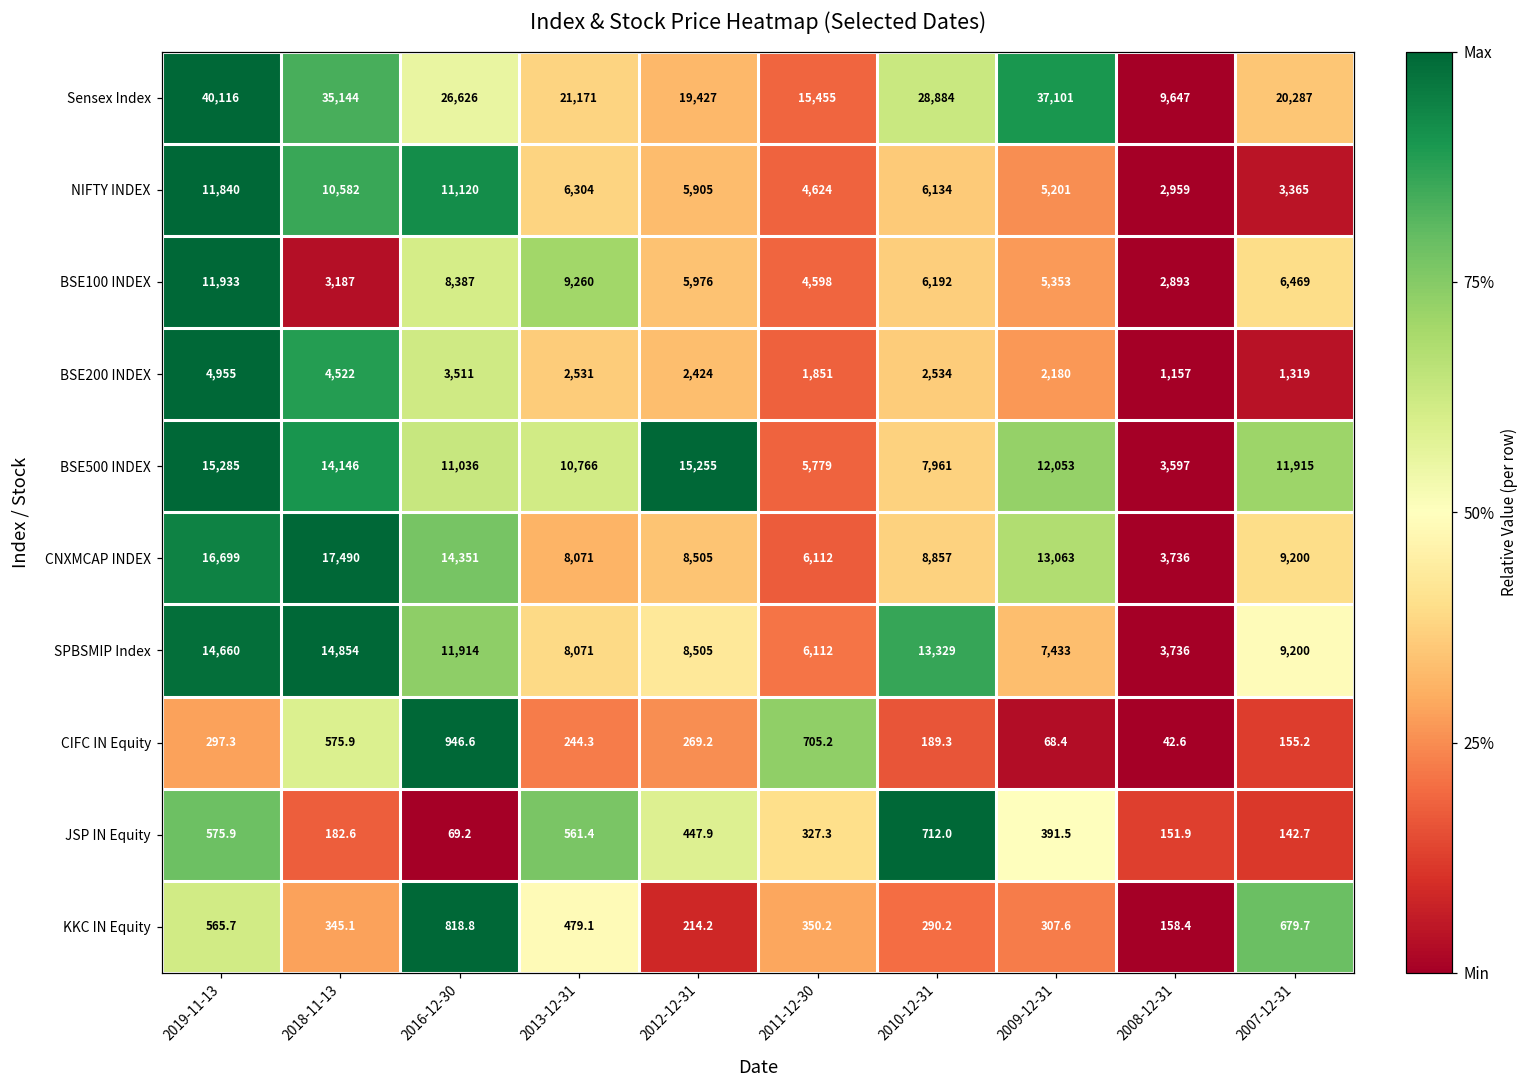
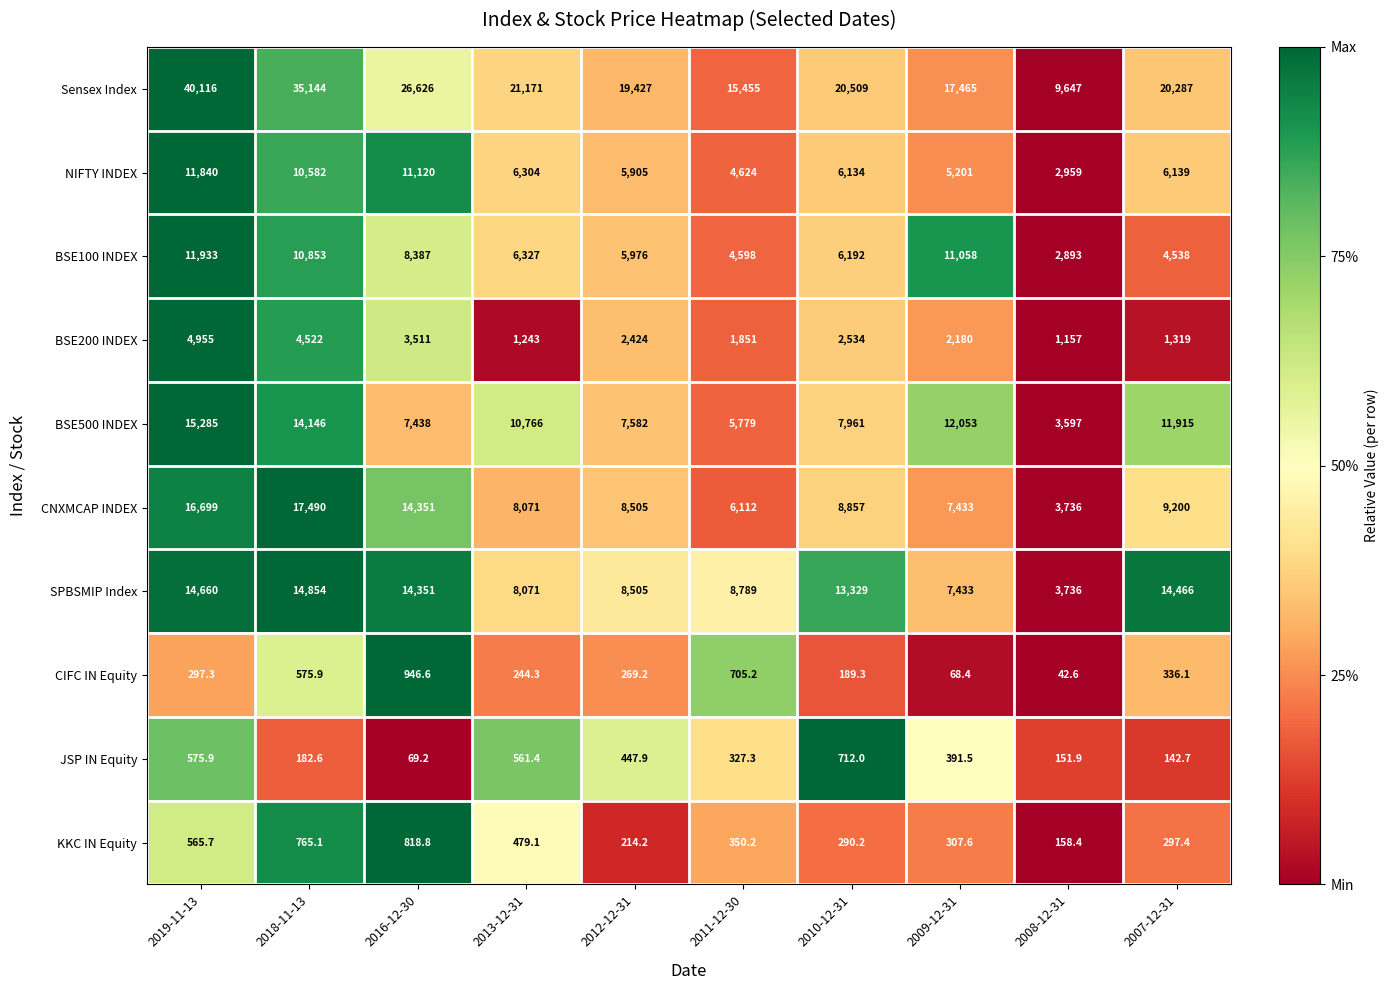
Sensex Index, 2010-12-31: 28,884 -> 20,509
Sensex Index, 2009-12-31: 37,101 -> 17,465
NIFTY INDEX, 2007-12-31: 3,365 -> 6,139
BSE100 INDEX, 2018-11-13: 3,187 -> 10,853
BSE100 INDEX, 2013-12-31: 9,260 -> 6,327
BSE100 INDEX, 2009-12-31: 5,353 -> 11,058
BSE100 INDEX, 2007-12-31: 6,469 -> 4,538
BSE200 INDEX, 2013-12-31: 2,531 -> 1,243
BSE500 INDEX, 2016-12-30: 11,036 -> 7,438
BSE500 INDEX, 2012-12-31: 15,255 -> 7,582
CNXMCAP INDEX, 2009-12-31: 13,063 -> 7,433
SPBSMIP Index, 2016-12-30: 11,914 -> 14,351
SPBSMIP Index, 2011-12-30: 6,112 -> 8,789
SPBSMIP Index, 2007-12-31: 9,200 -> 14,466
CIFC IN Equity, 2007-12-31: 155.2 -> 336.1
KKC IN Equity, 2018-11-13: 345.1 -> 765.1
KKC IN Equity, 2007-12-31: 679.7 -> 297.4
